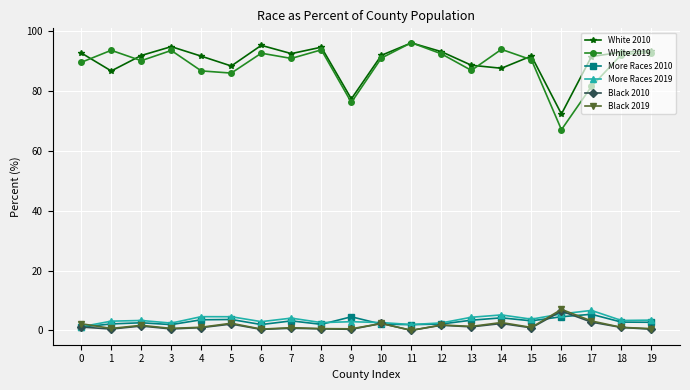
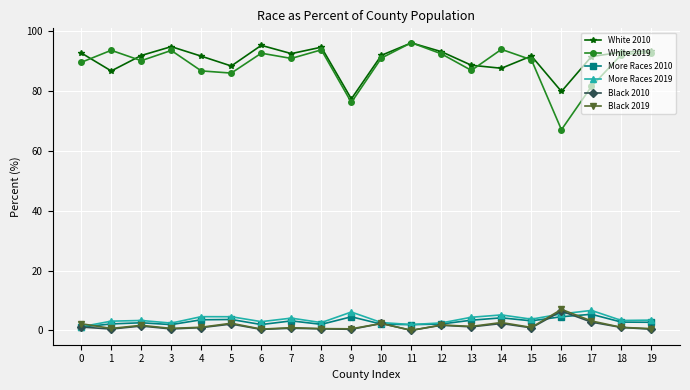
More Races 2019, 9: 3 -> 6
White 2010, 16: 72 -> 80
